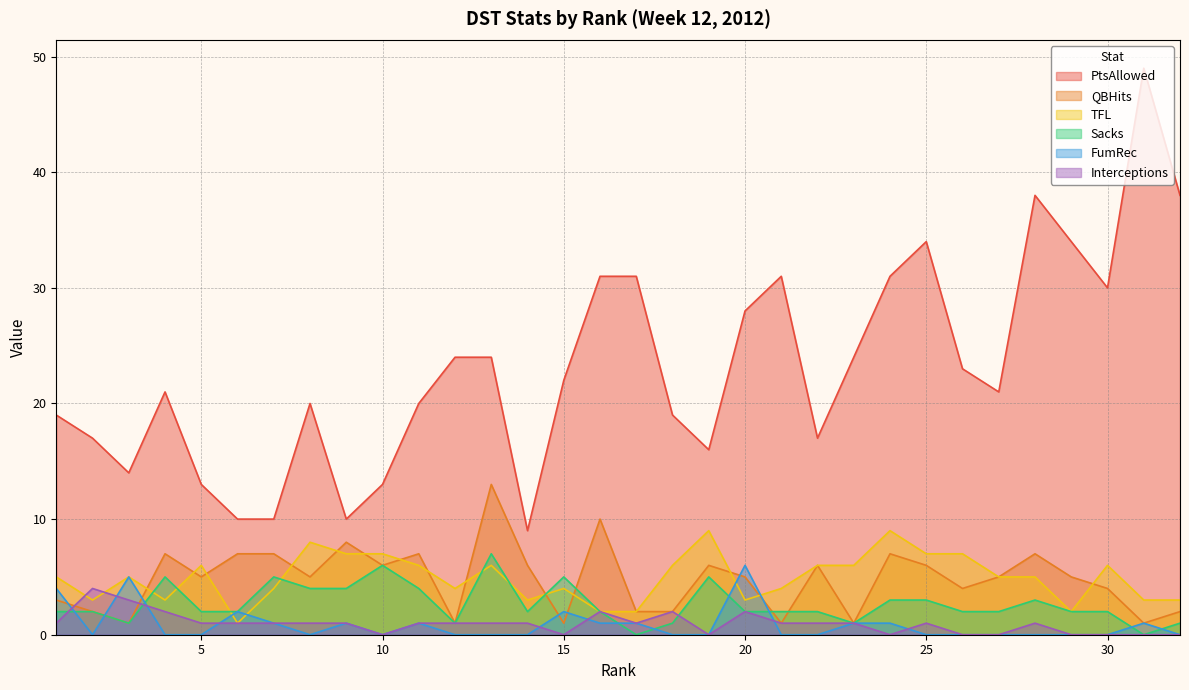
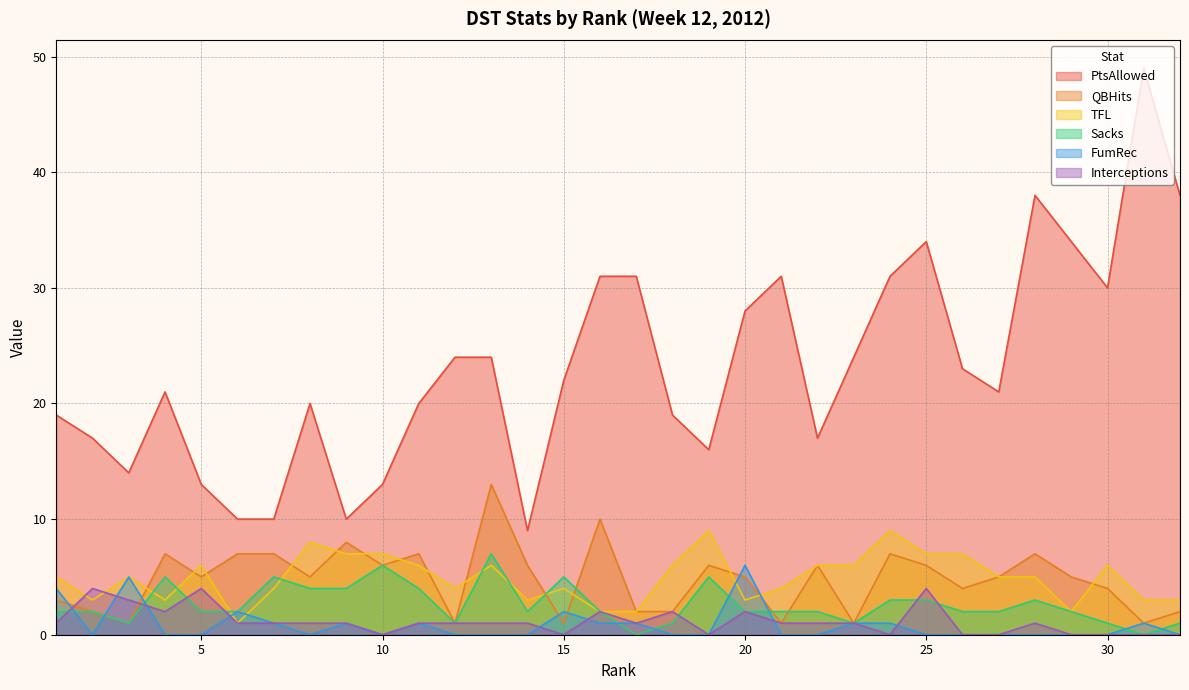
Interceptions, 5: 1 -> 4
Interceptions, 25: 1 -> 4
Sacks, 30: 2 -> 1
